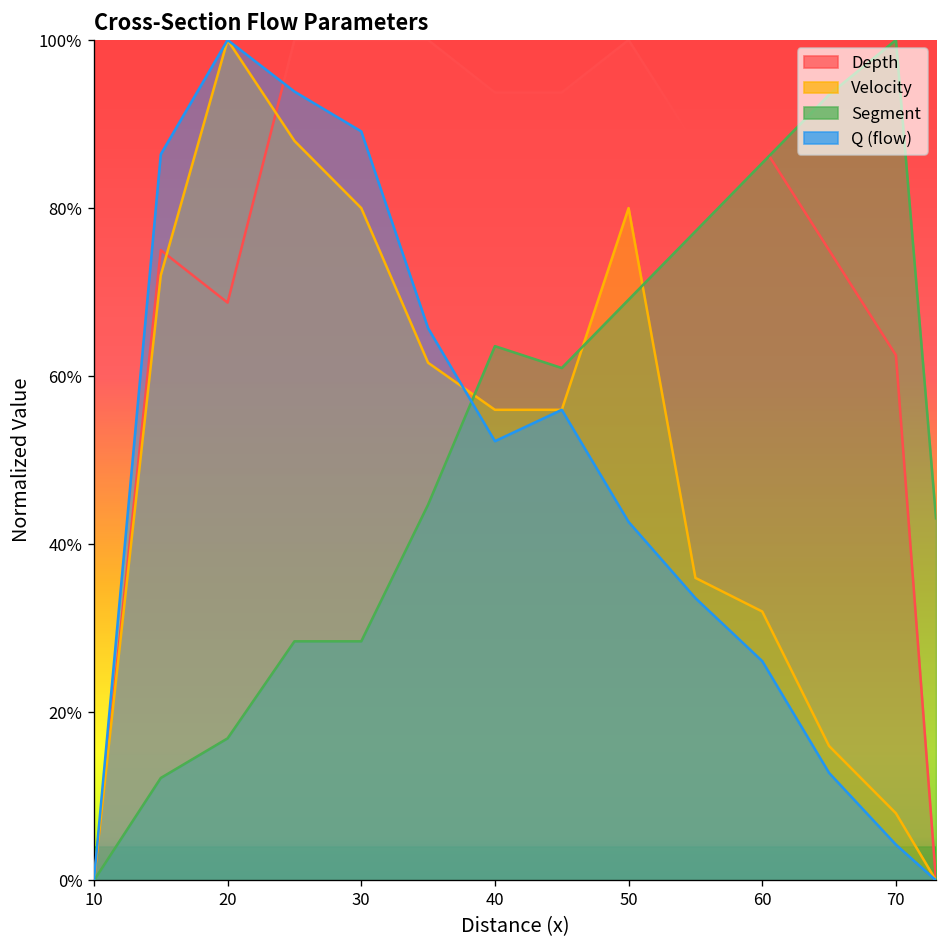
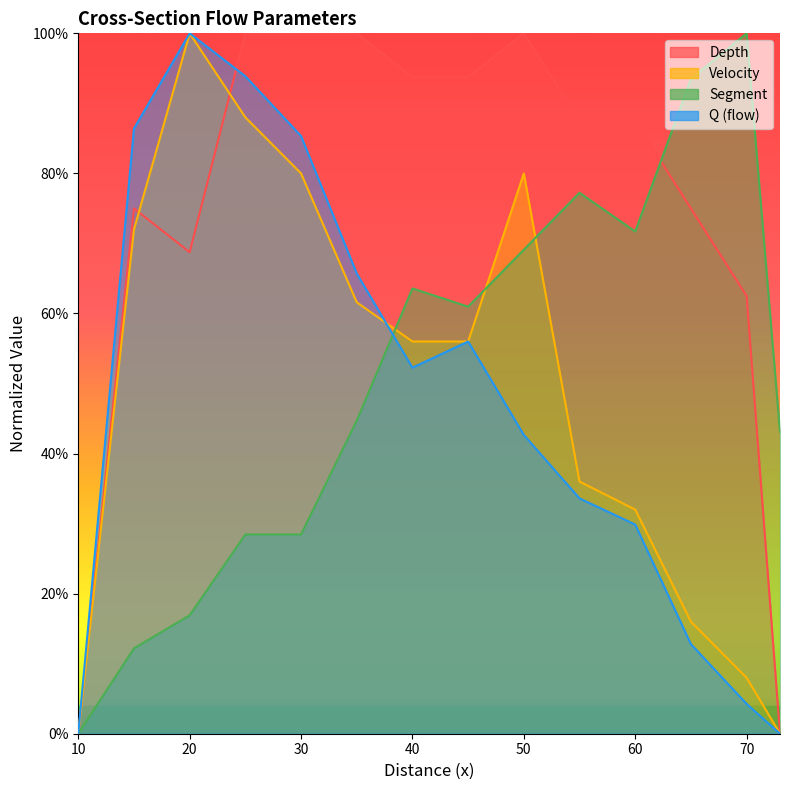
Q (flow), 30: 89% -> 85%
Segment, 60: 85% -> 72%
Q (flow), 60: 26% -> 30%
